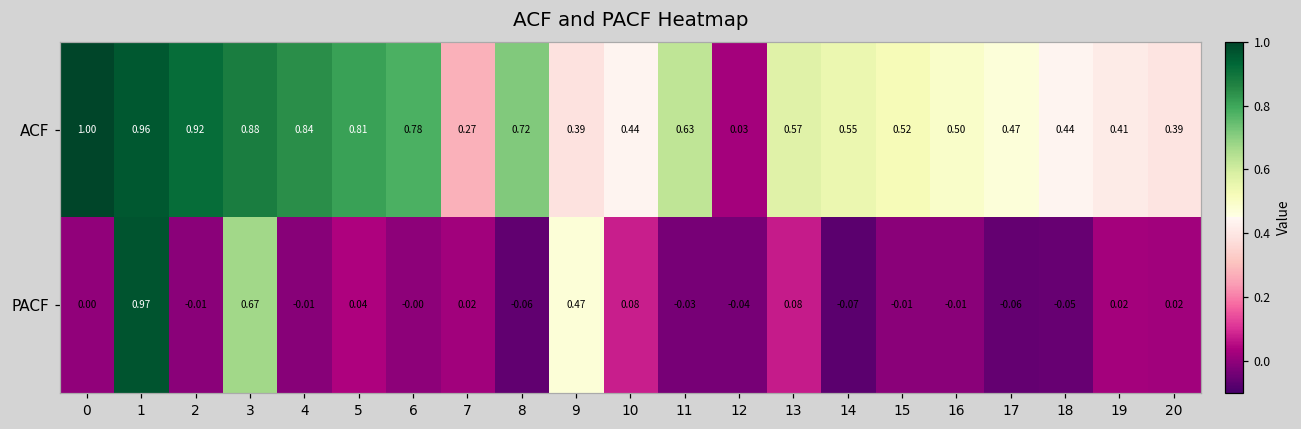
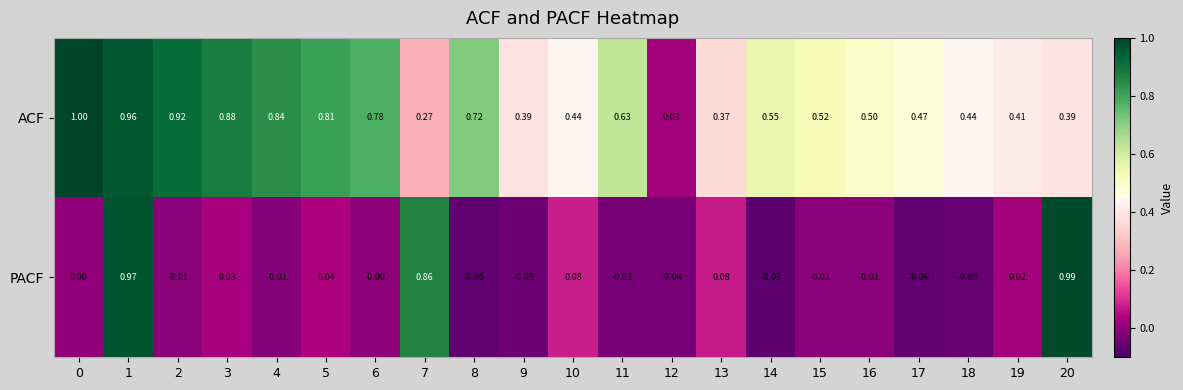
ACF, 13: 0.57 -> 0.37
PACF, 3: 0.67 -> 0.03
PACF, 7: 0.02 -> 0.86
PACF, 9: 0.47 -> -0.05
PACF, 20: 0.02 -> 0.99
